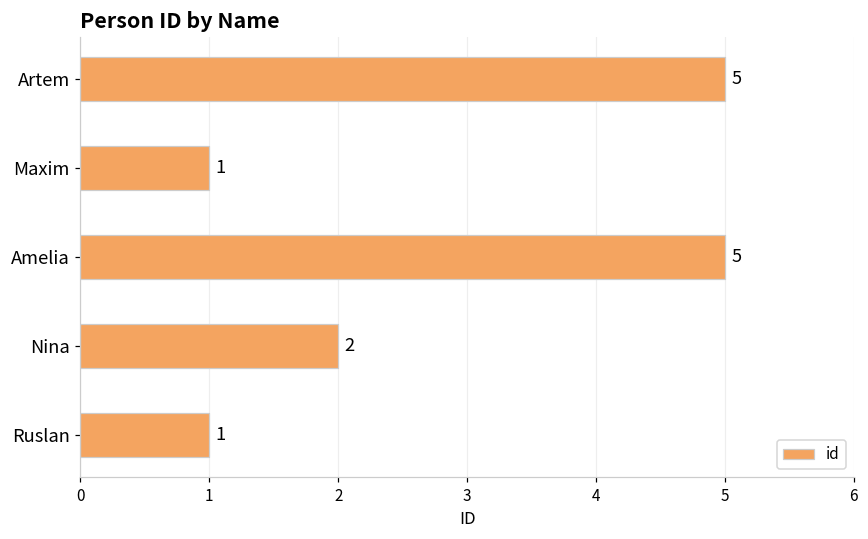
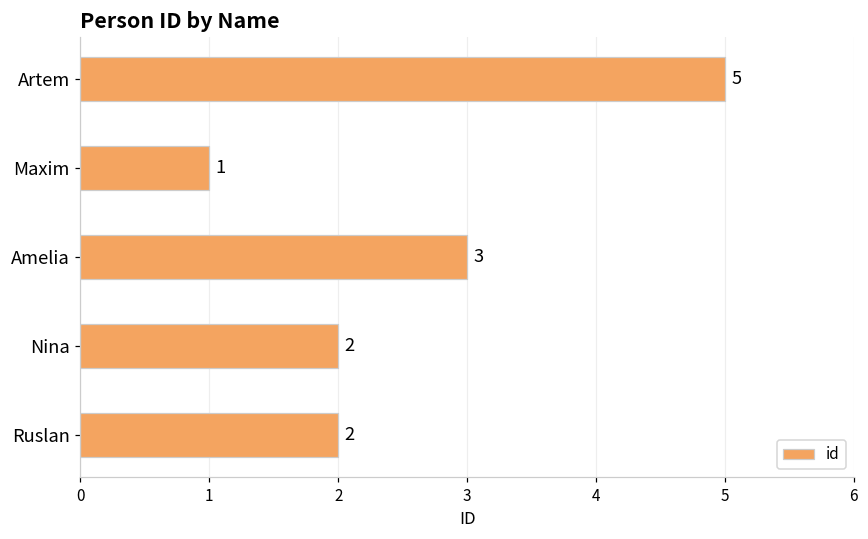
Amelia: 5 -> 3
Ruslan: 1 -> 2
